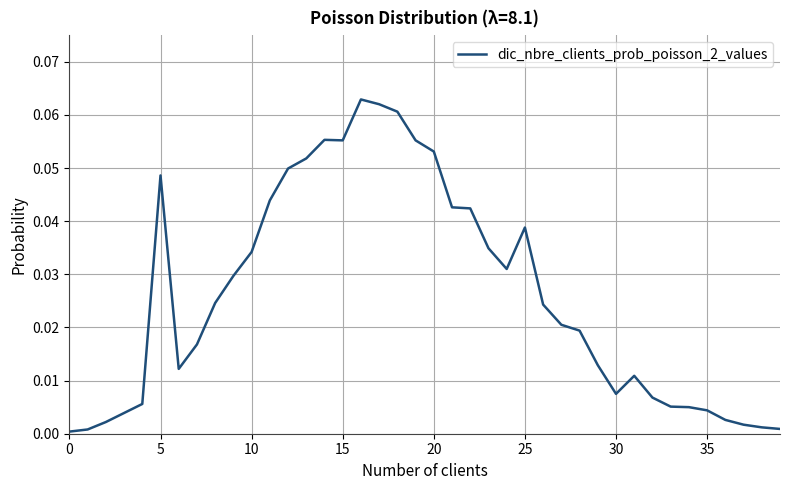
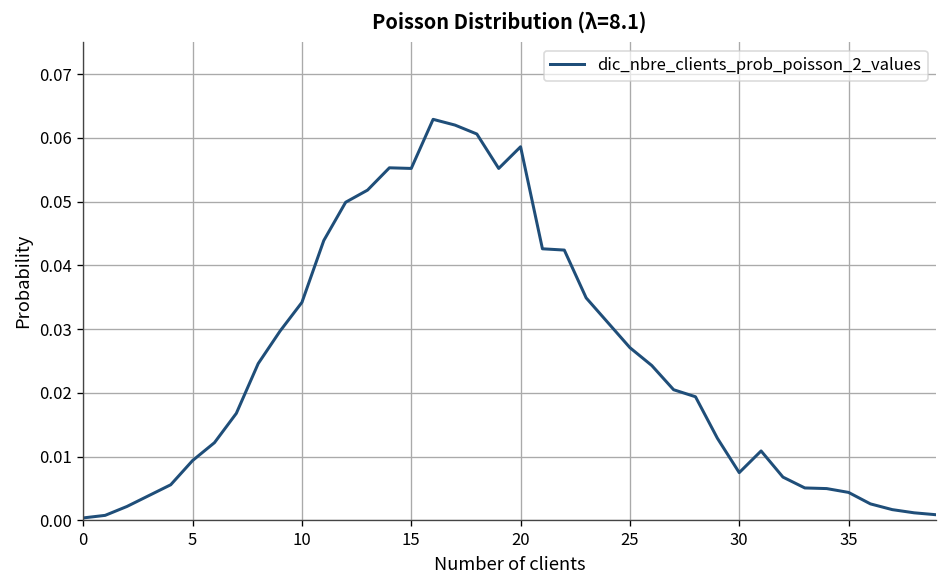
5: 0.049 -> 0.009
20: 0.053 -> 0.059
25: 0.039 -> 0.027
